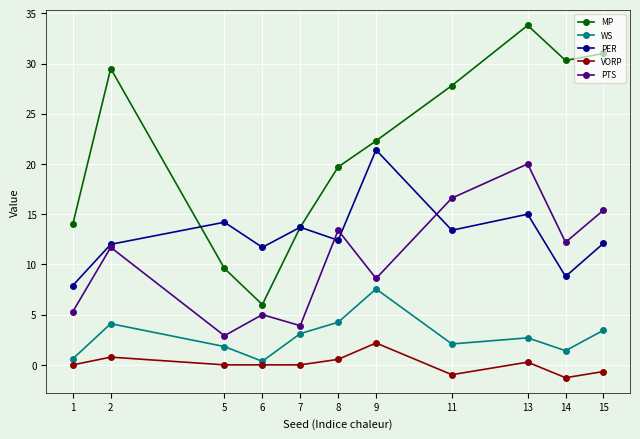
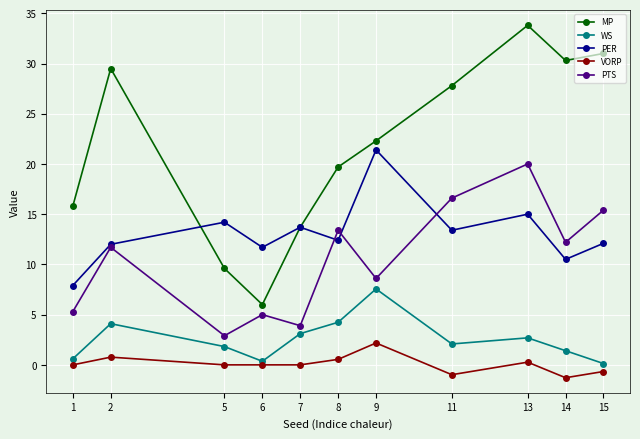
MP, 1: 14.0 -> 15.8
PER, 14: 8.8 -> 10.5
WS, 15: 3.4 -> 0.1
